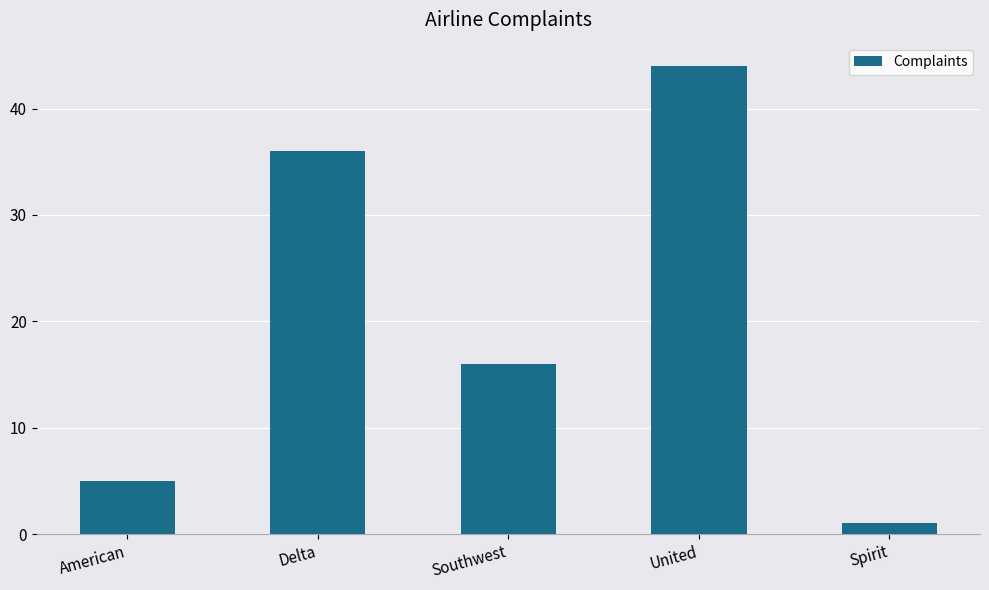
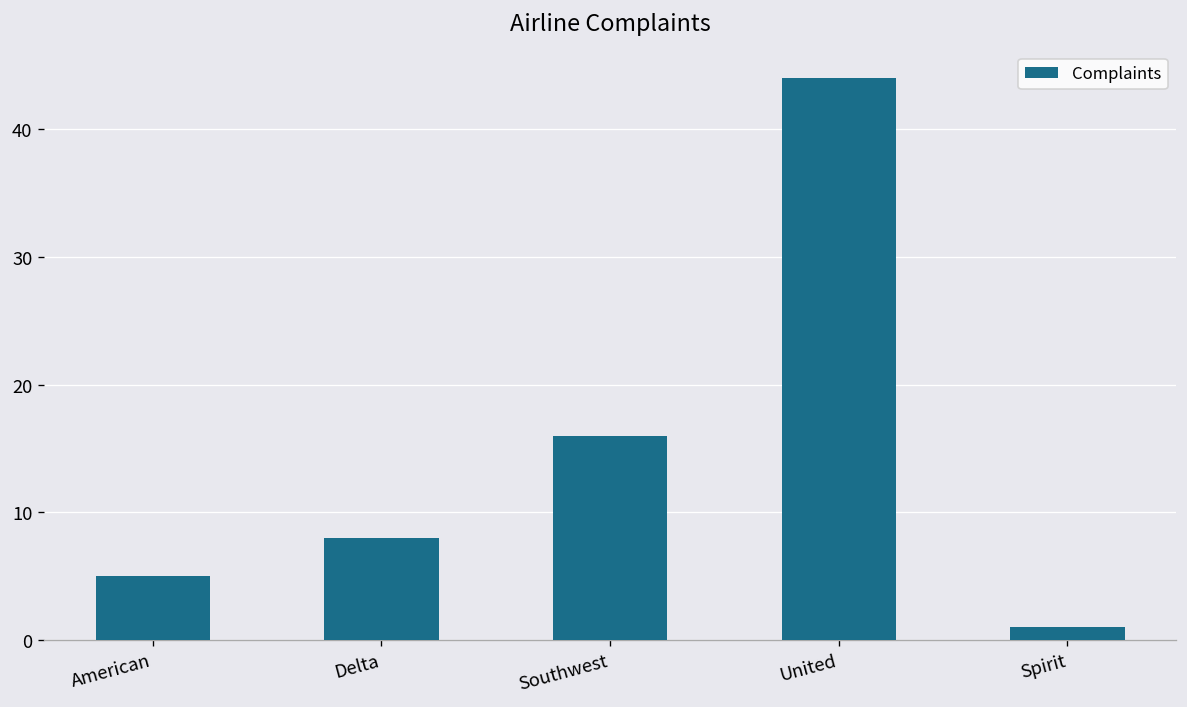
Delta: 36 -> 8
